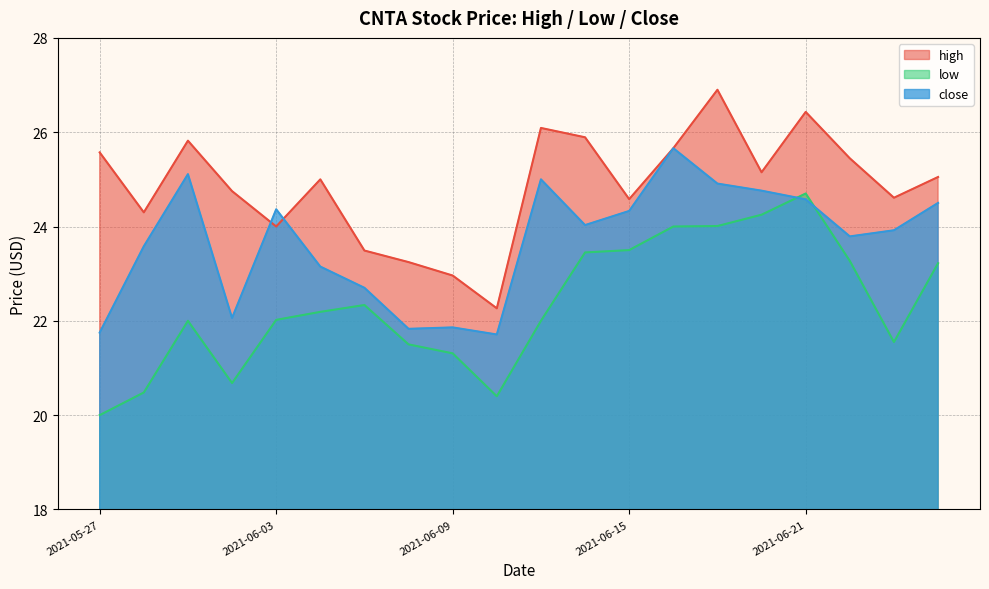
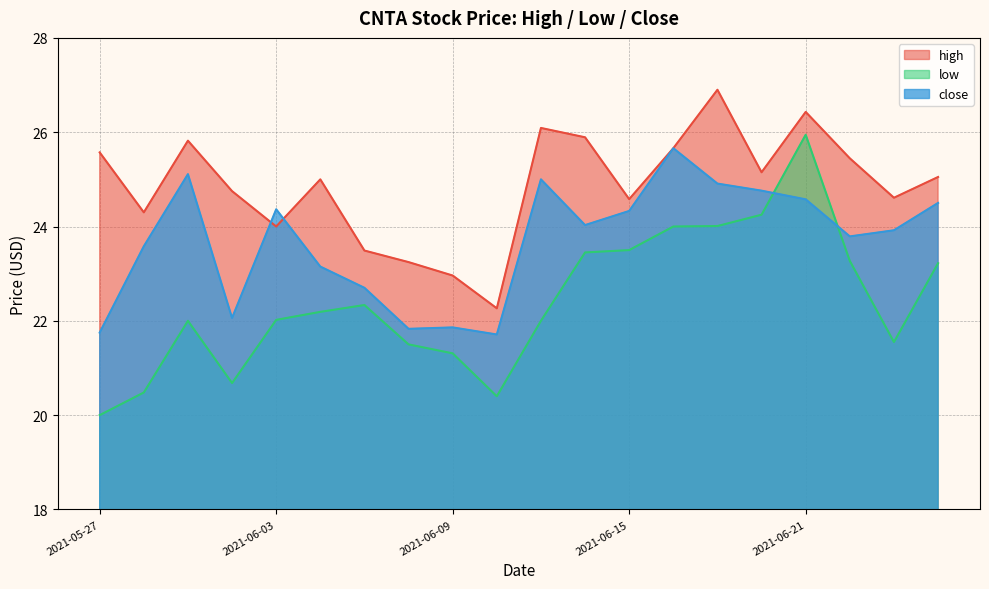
low, 2021-06-21: 24.7 -> 25.9
